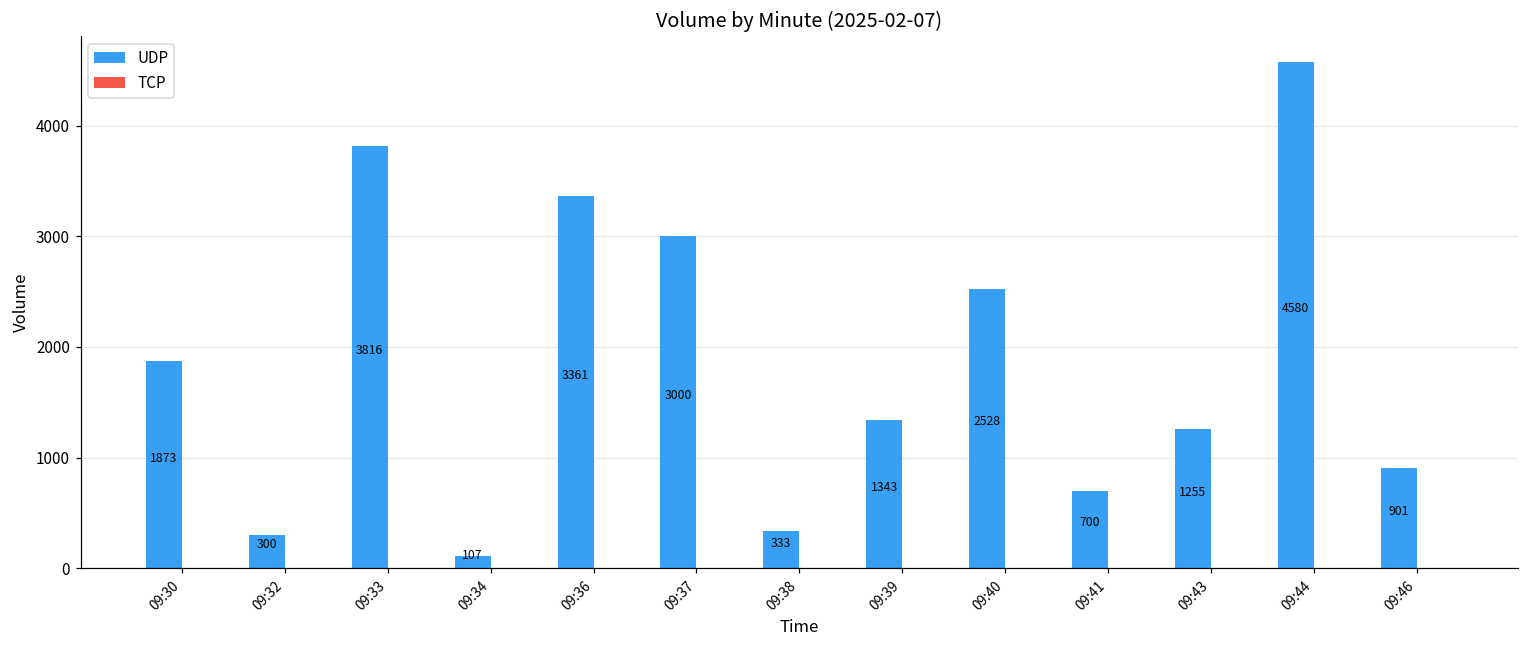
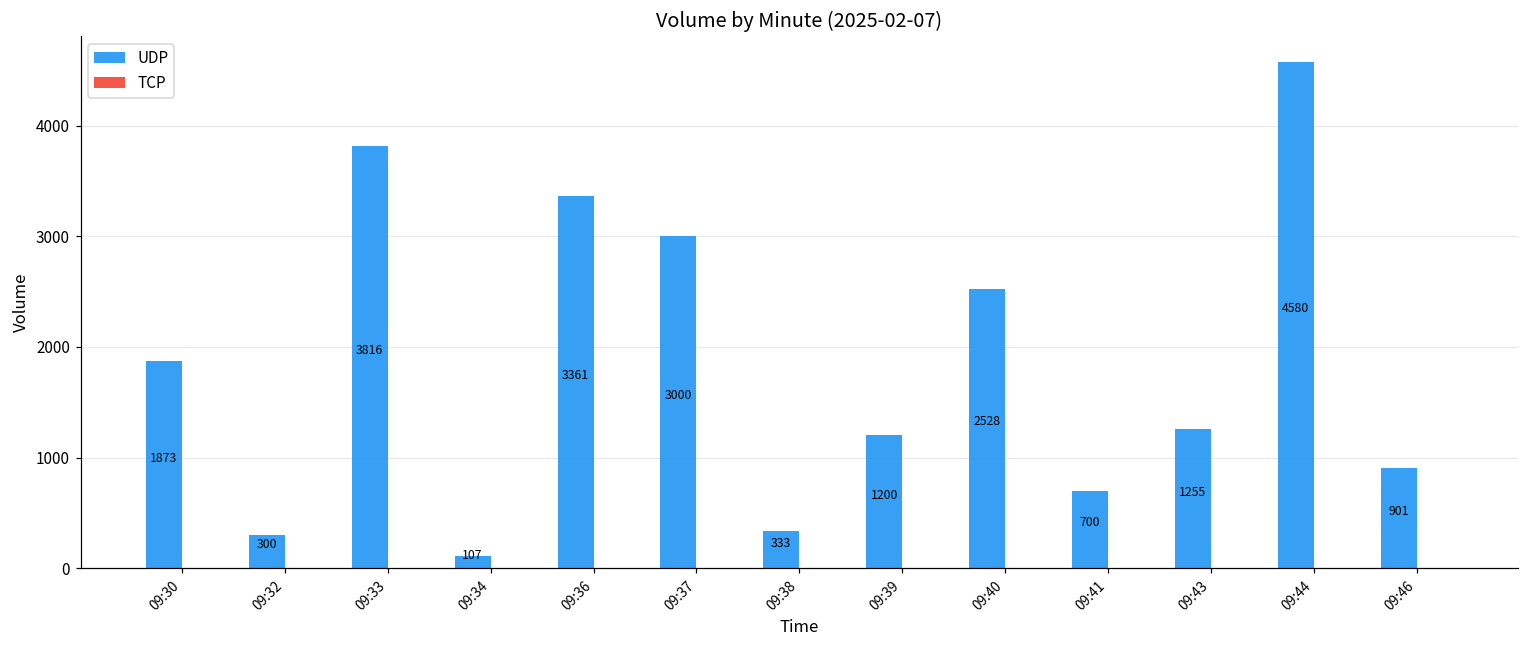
UDP, 09:39: 1343 -> 1200
